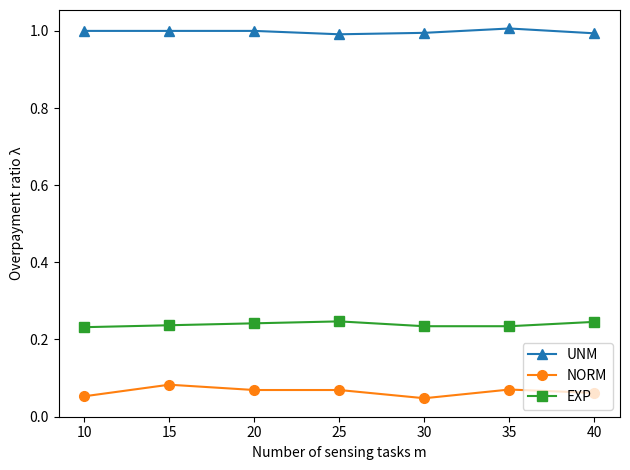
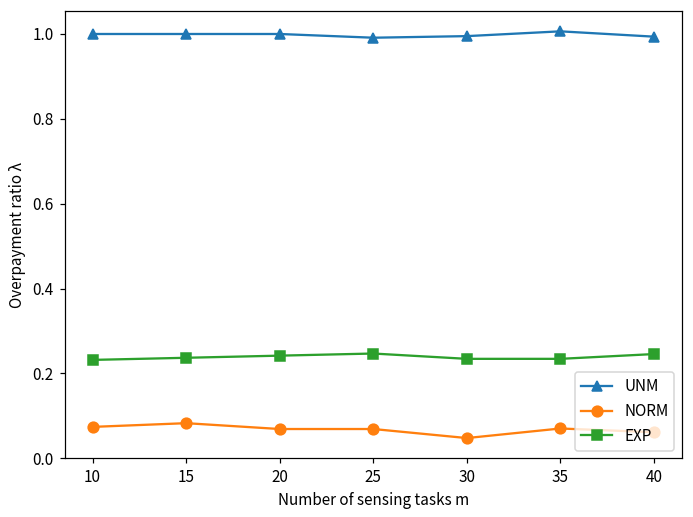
NORM, 10: 0.05 -> 0.07
